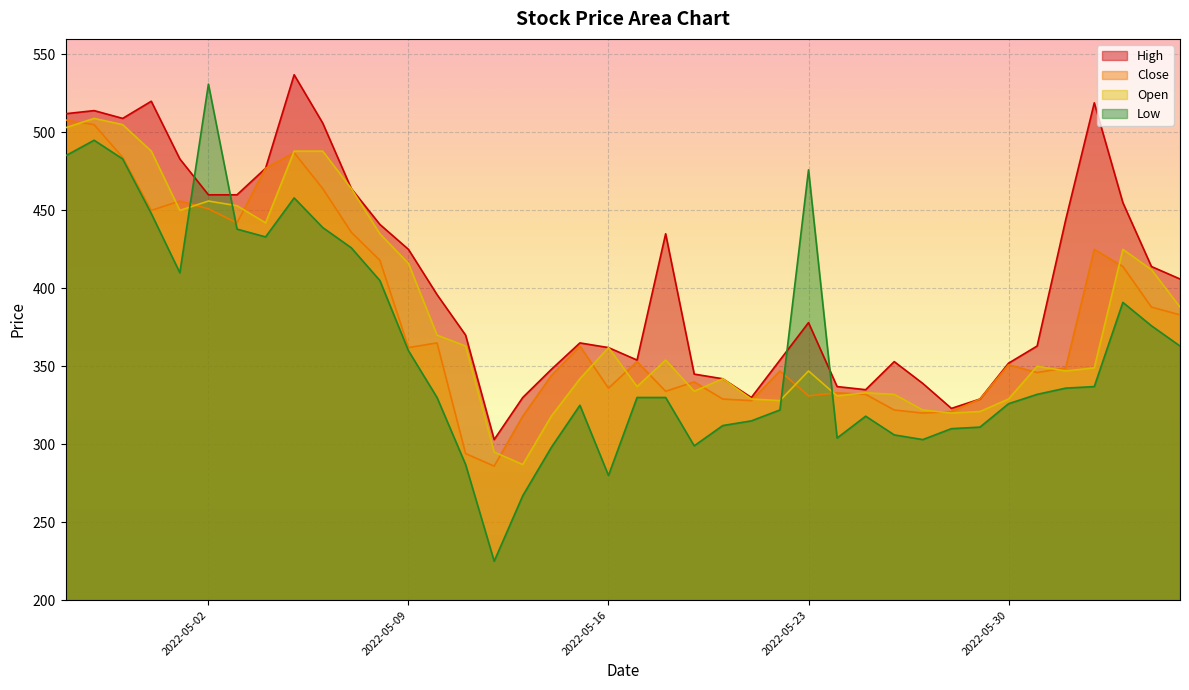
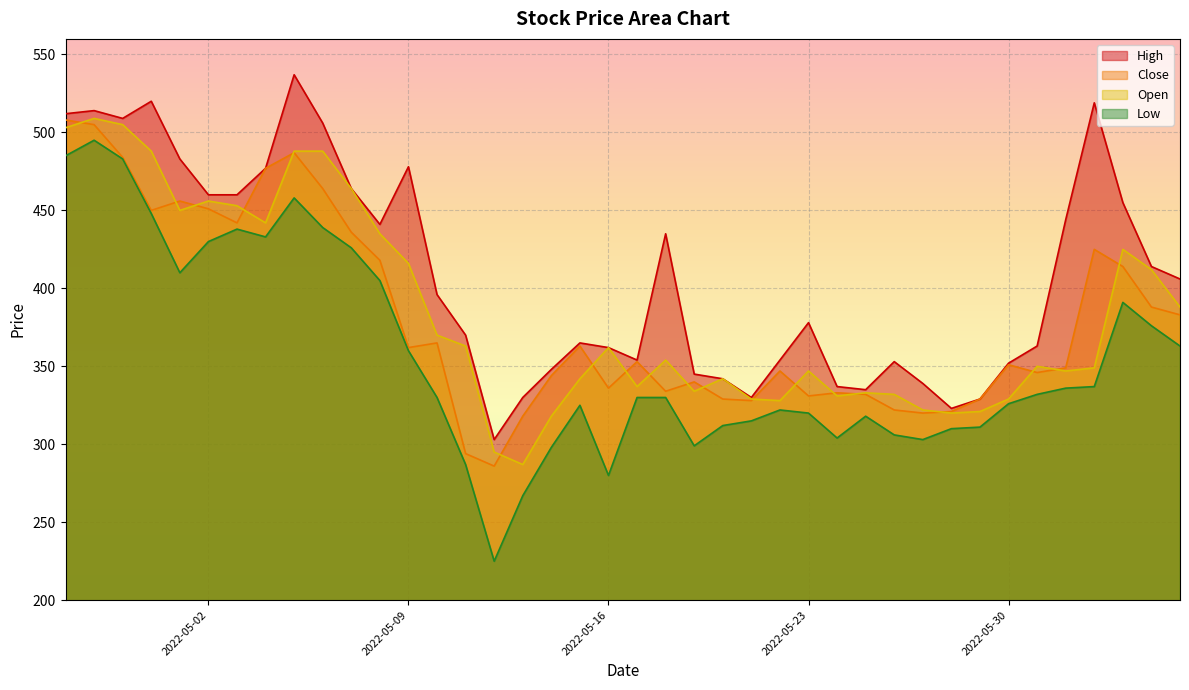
Low, 2022-05-02: 531 -> 430
High, 2022-05-09: 425 -> 478
Low, 2022-05-23: 476 -> 320
